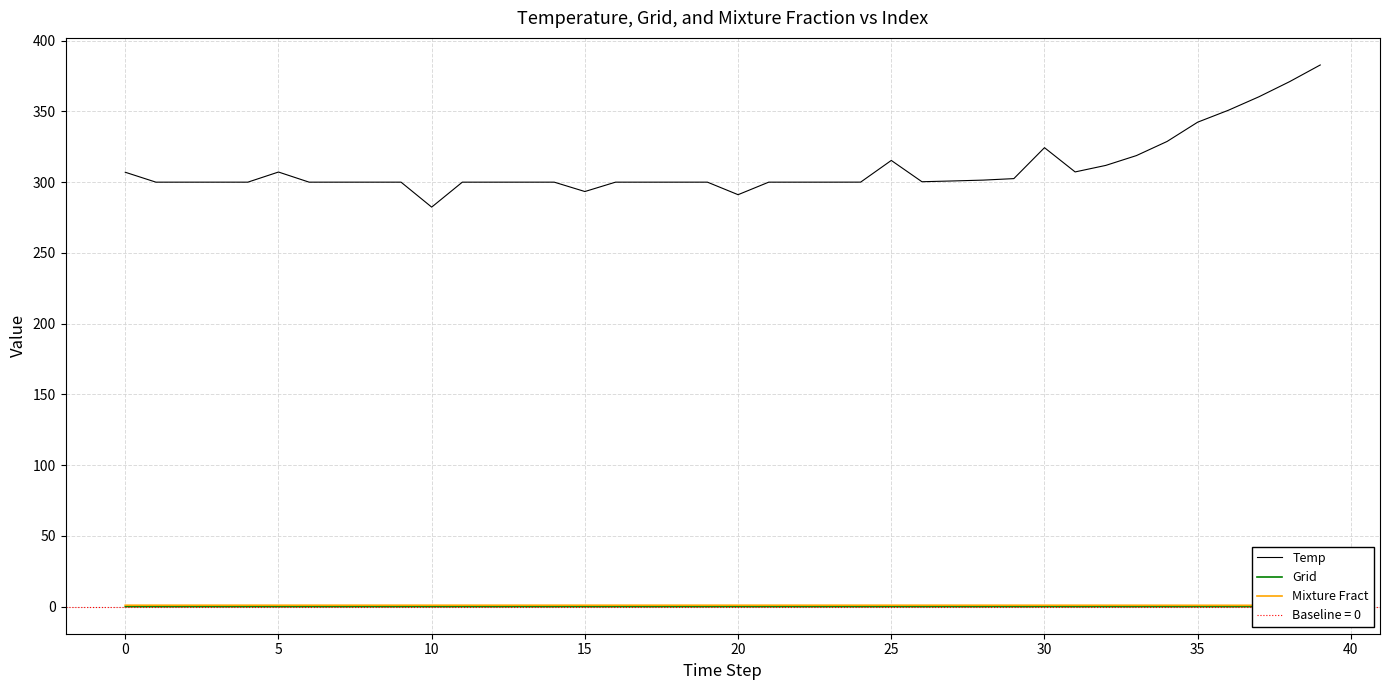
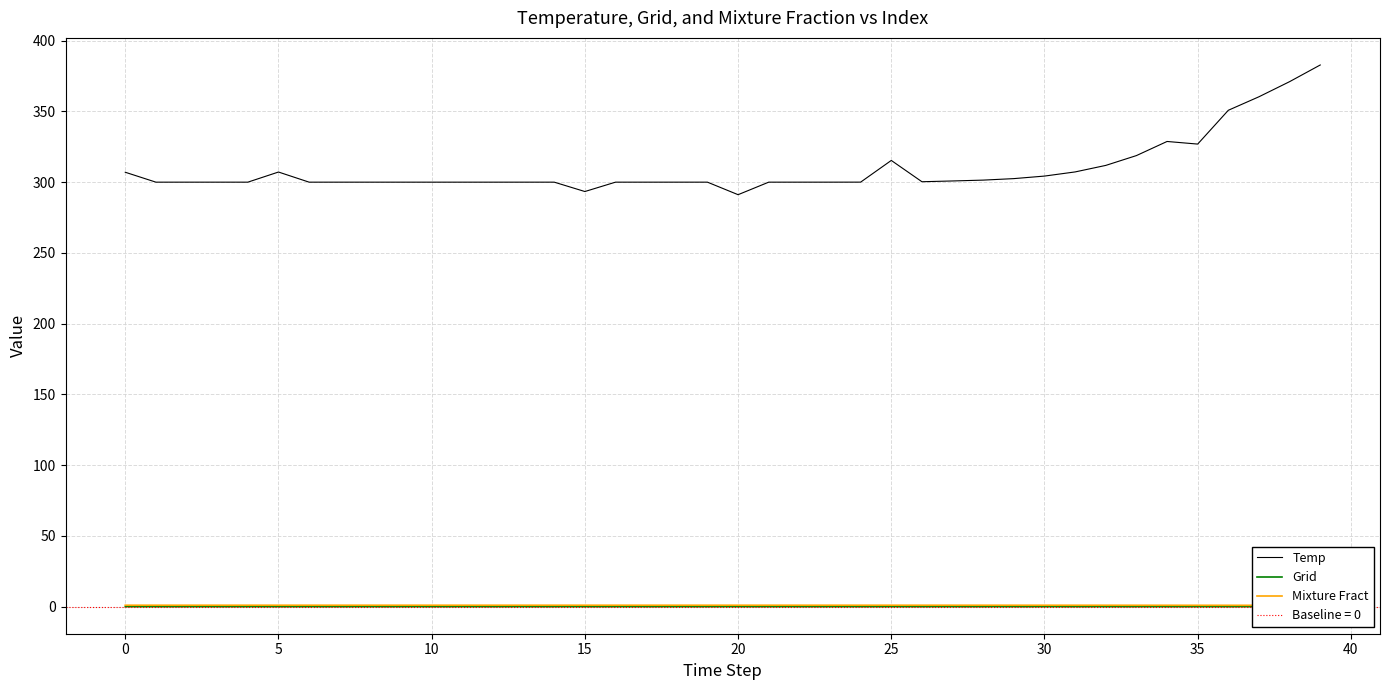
Temp, 10: 282 -> 300
Temp, 30: 324 -> 304
Temp, 35: 342 -> 327
